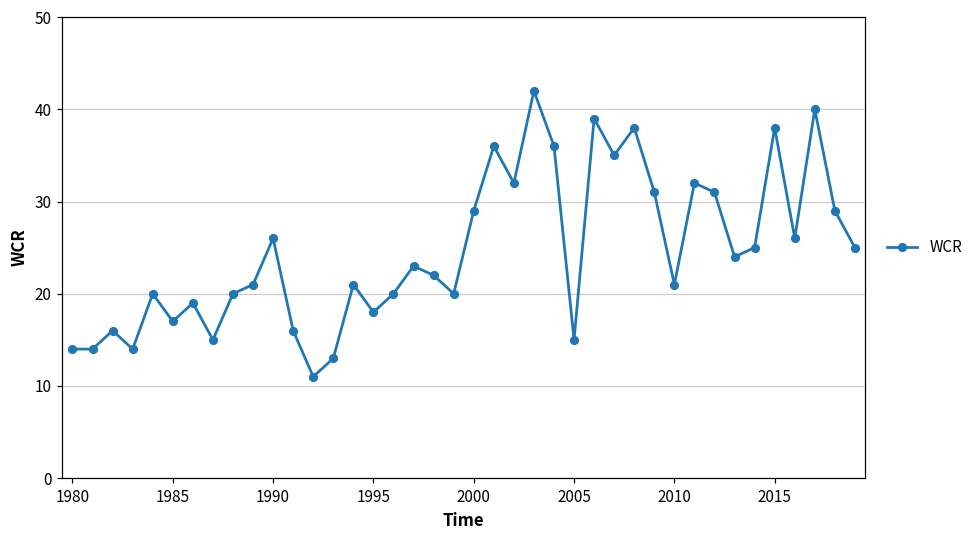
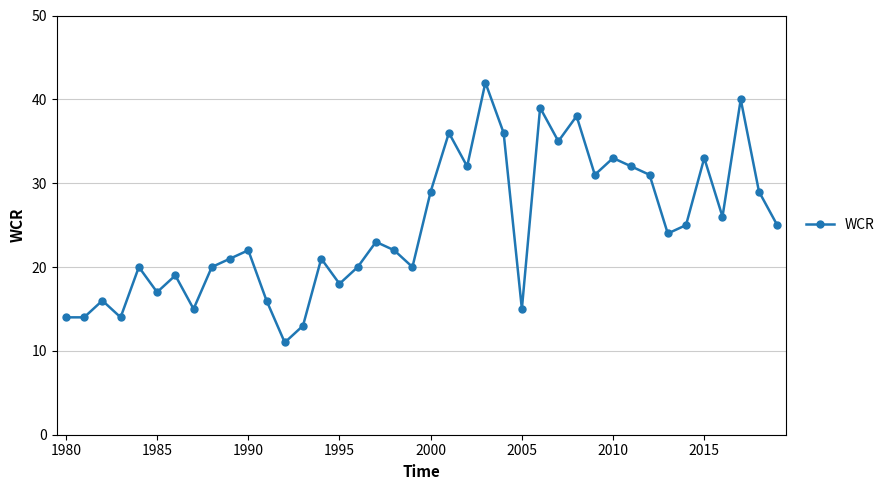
1990: 26 -> 22
2010: 21 -> 33
2015: 38 -> 33
